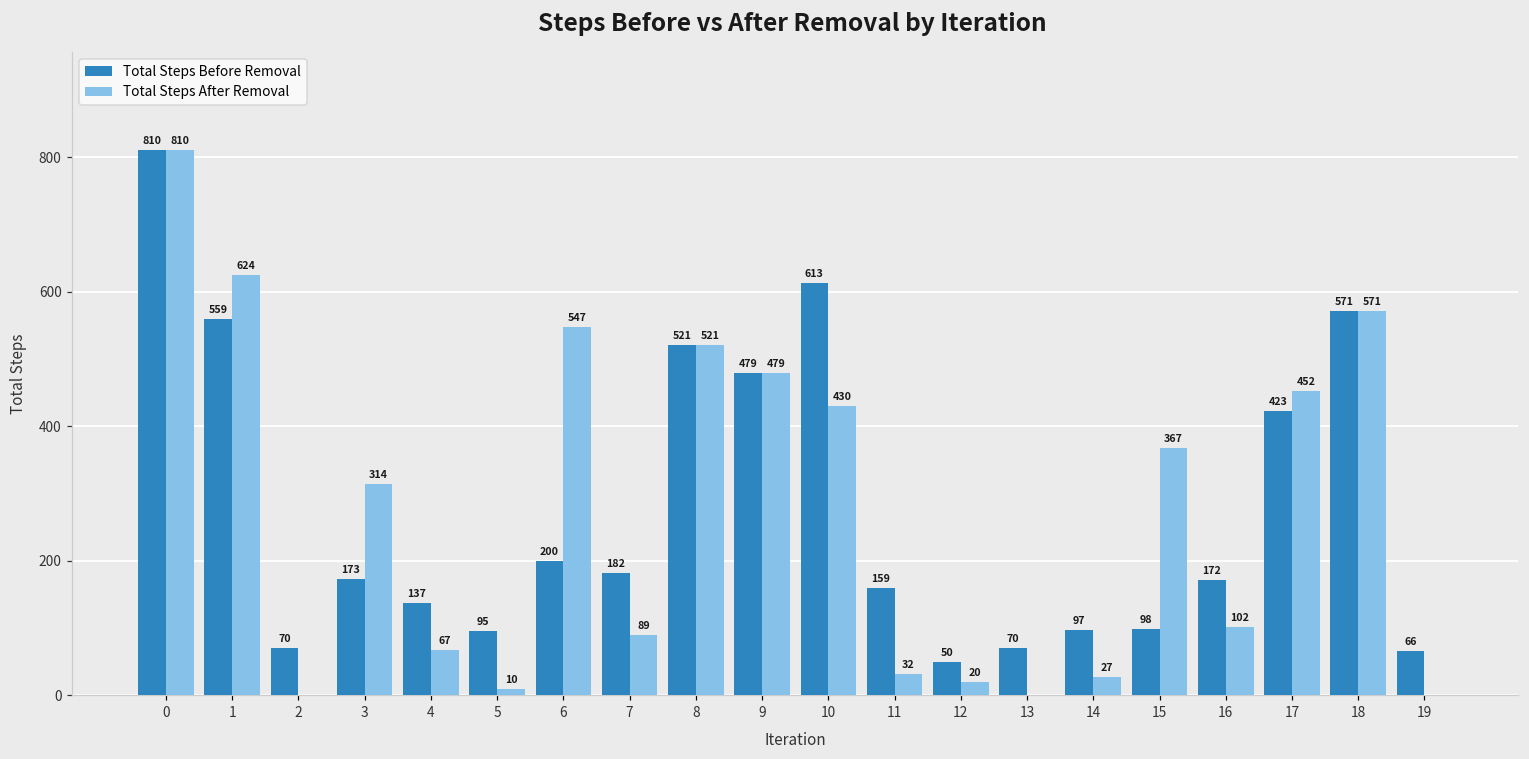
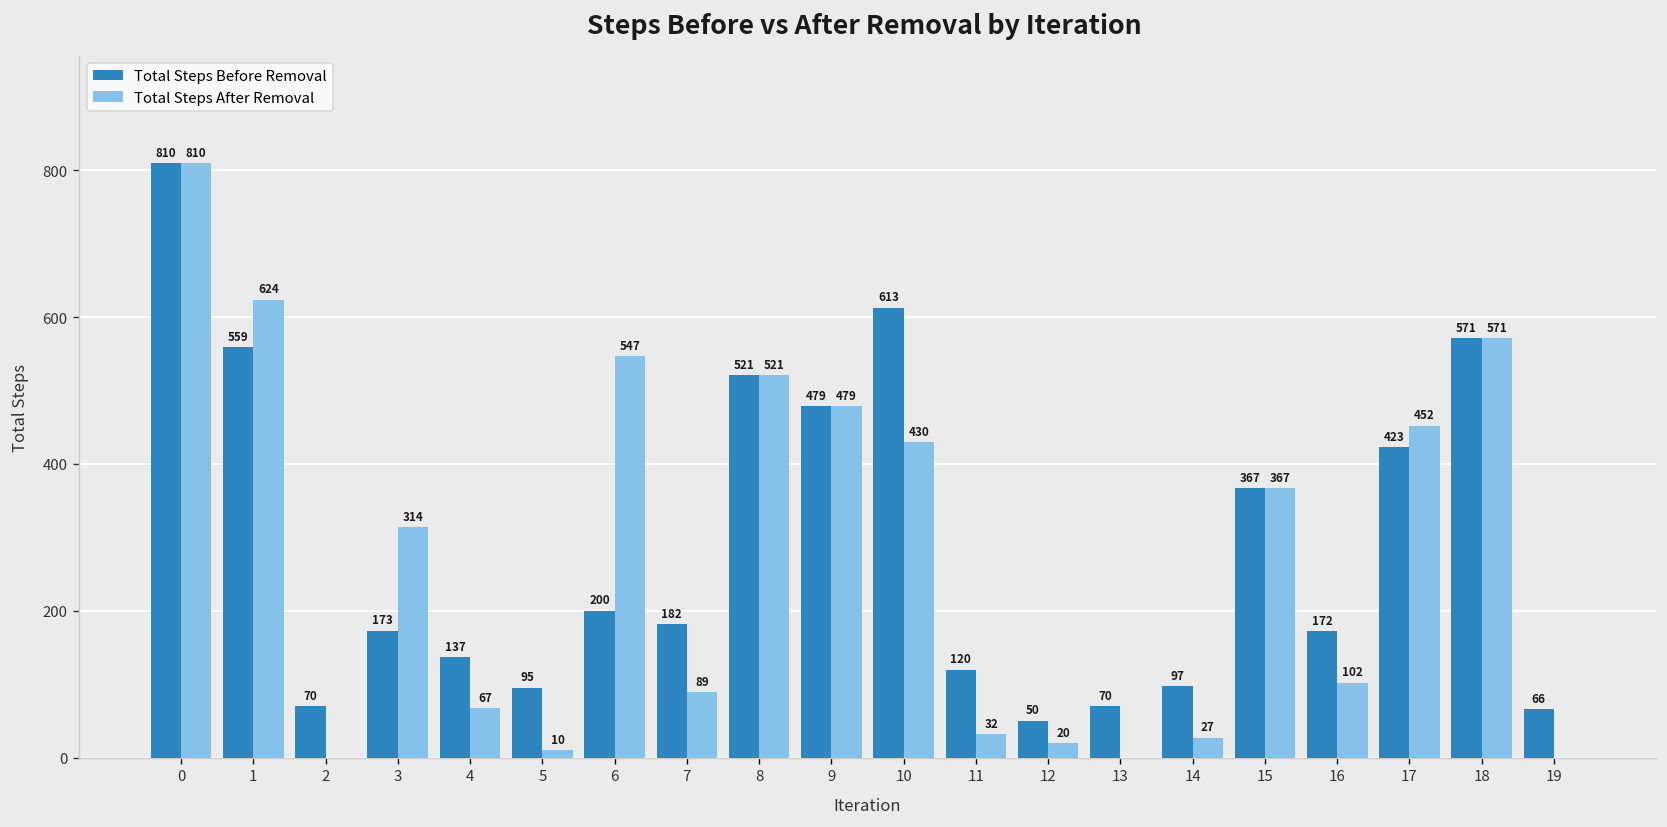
Total Steps Before Removal, 11: 159 -> 120
Total Steps Before Removal, 15: 98 -> 367
